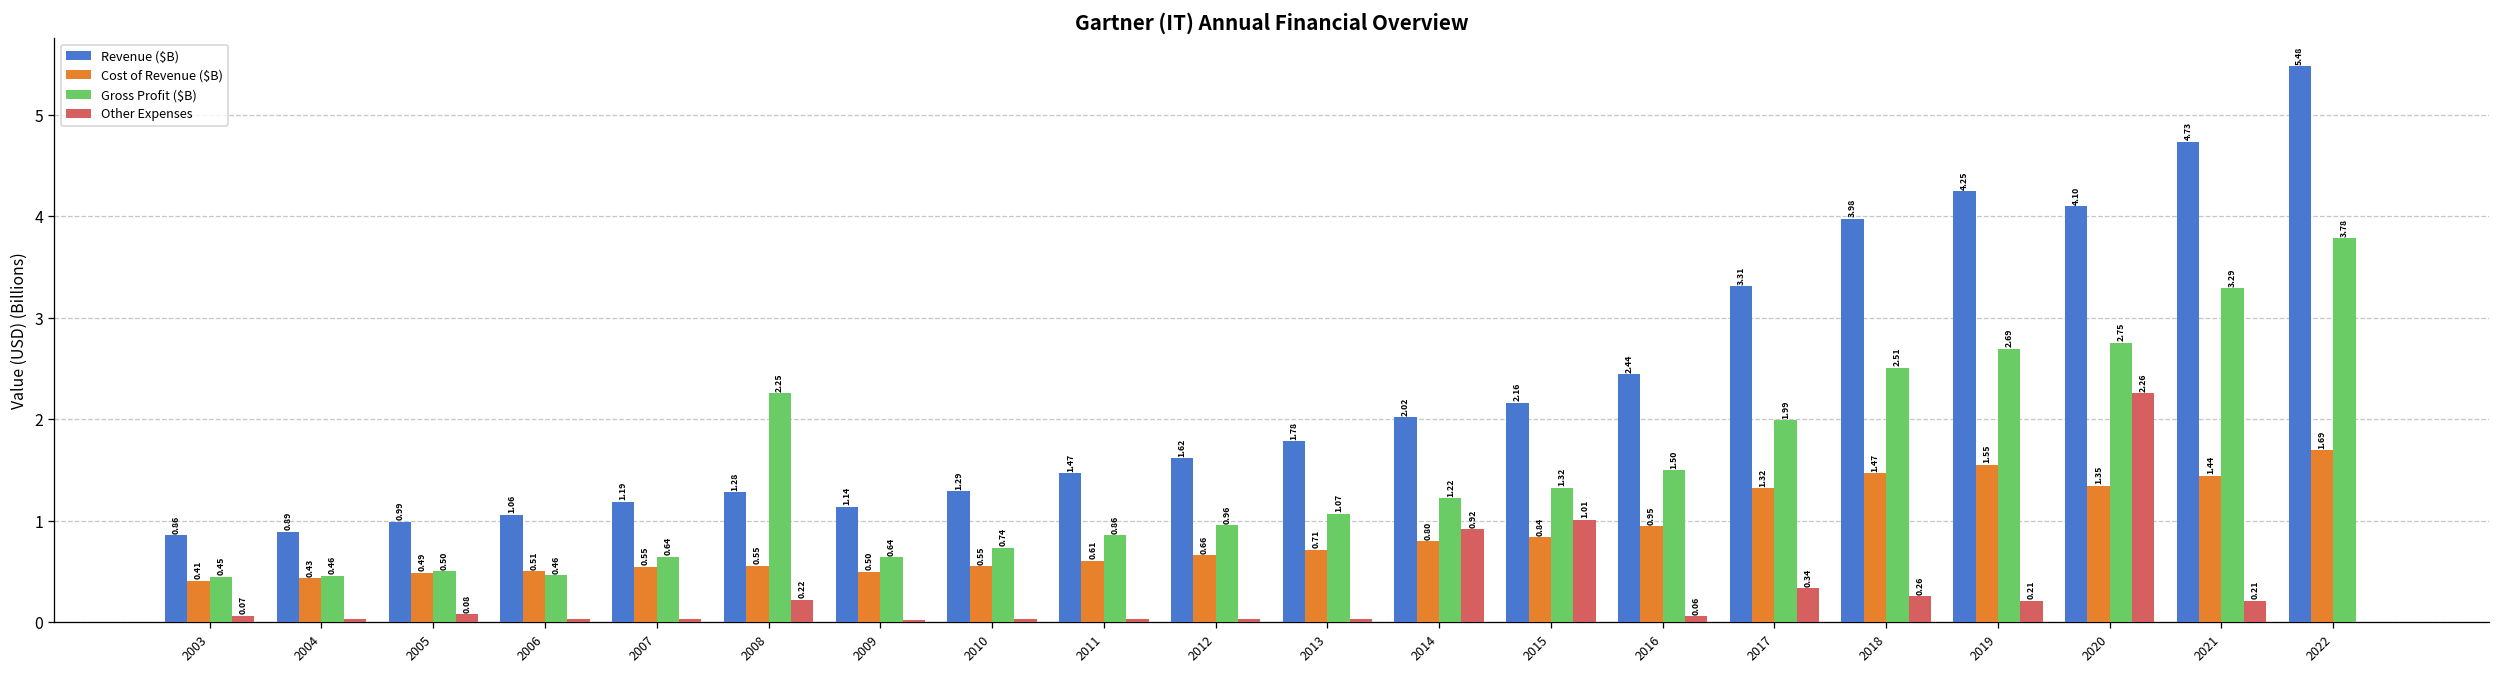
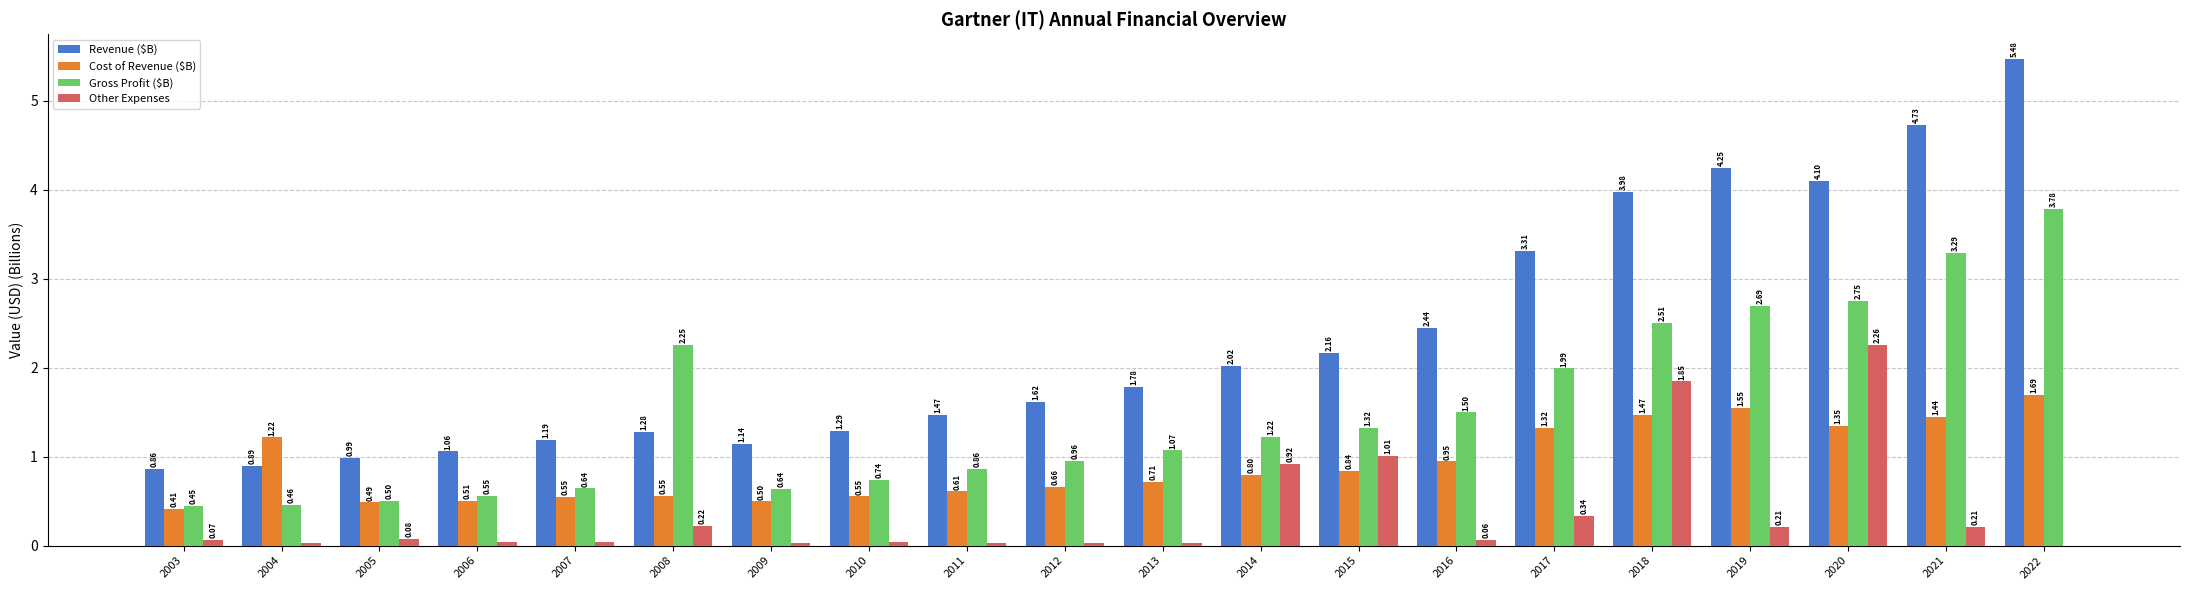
Cost of Revenue ($B), 2004: 0.43 -> 1.22
Gross Profit ($B), 2006: 0.46 -> 0.55
Other Expenses, 2018: 0.26 -> 1.85
